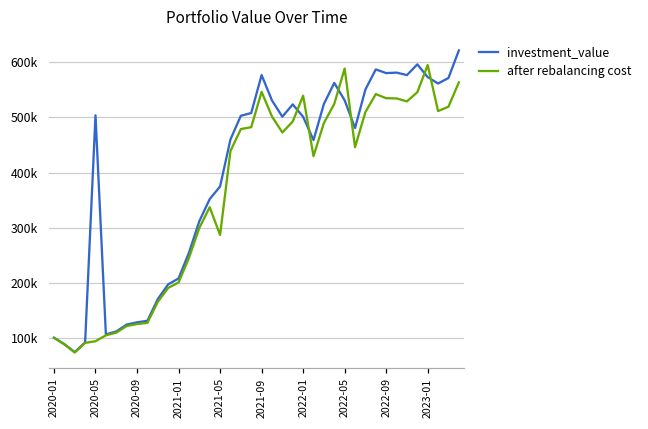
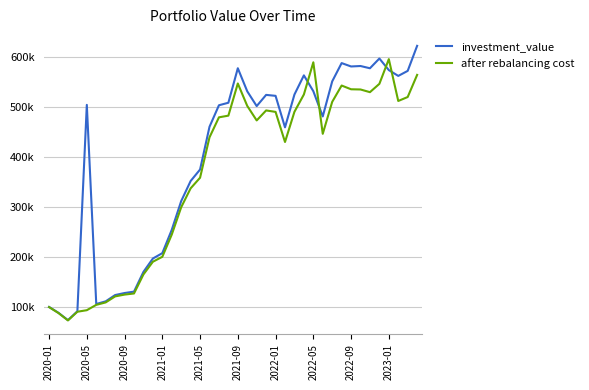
after rebalancing cost, 2021-05: 290000 -> 360000
investment_value, 2022-01: 500000 -> 520000
after rebalancing cost, 2022-01: 540000 -> 490000
